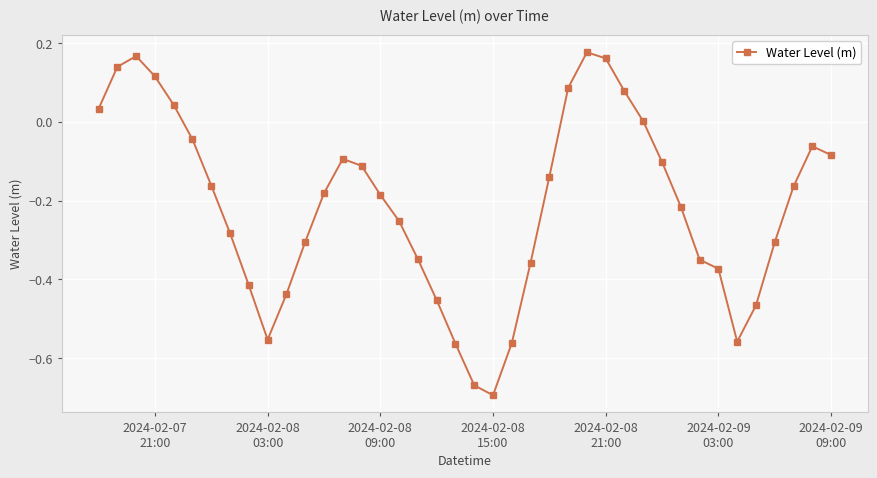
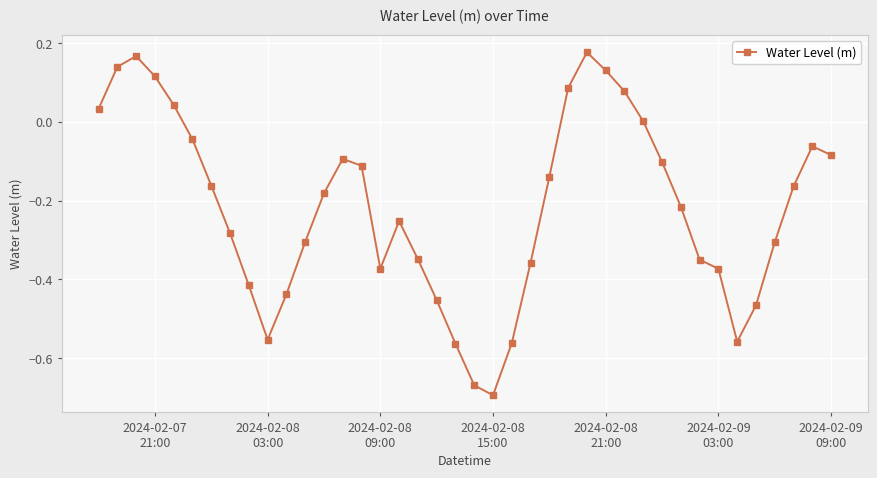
2024-02-08 09:00: -0.18 -> -0.37
2024-02-08 21:00: 0.16 -> 0.13
